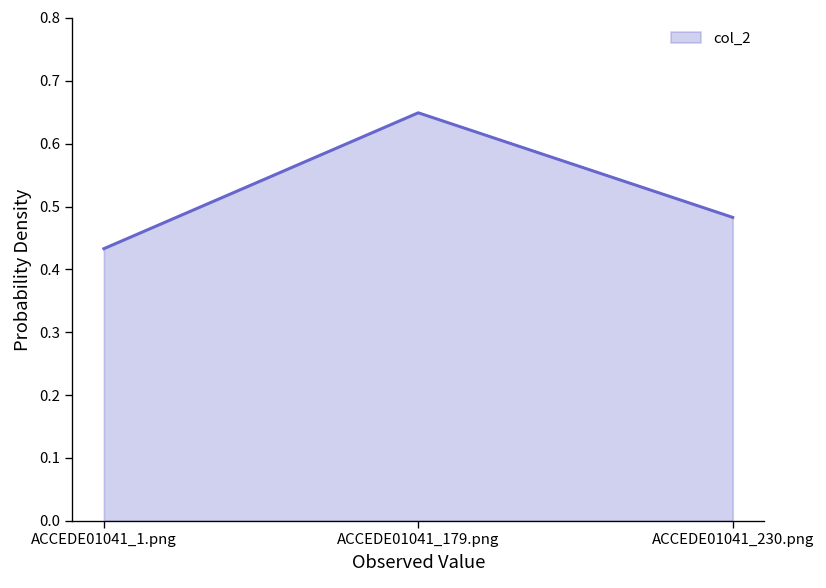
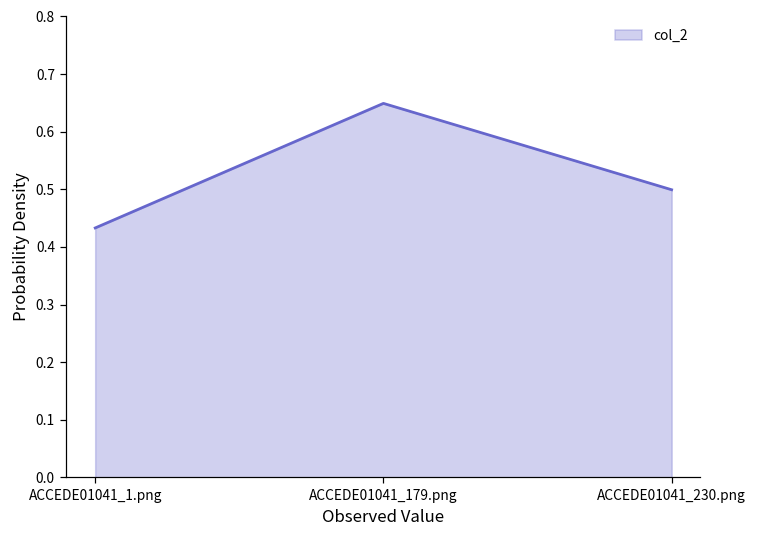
ACCEDE01041_230.png: 0.48 -> 0.50
